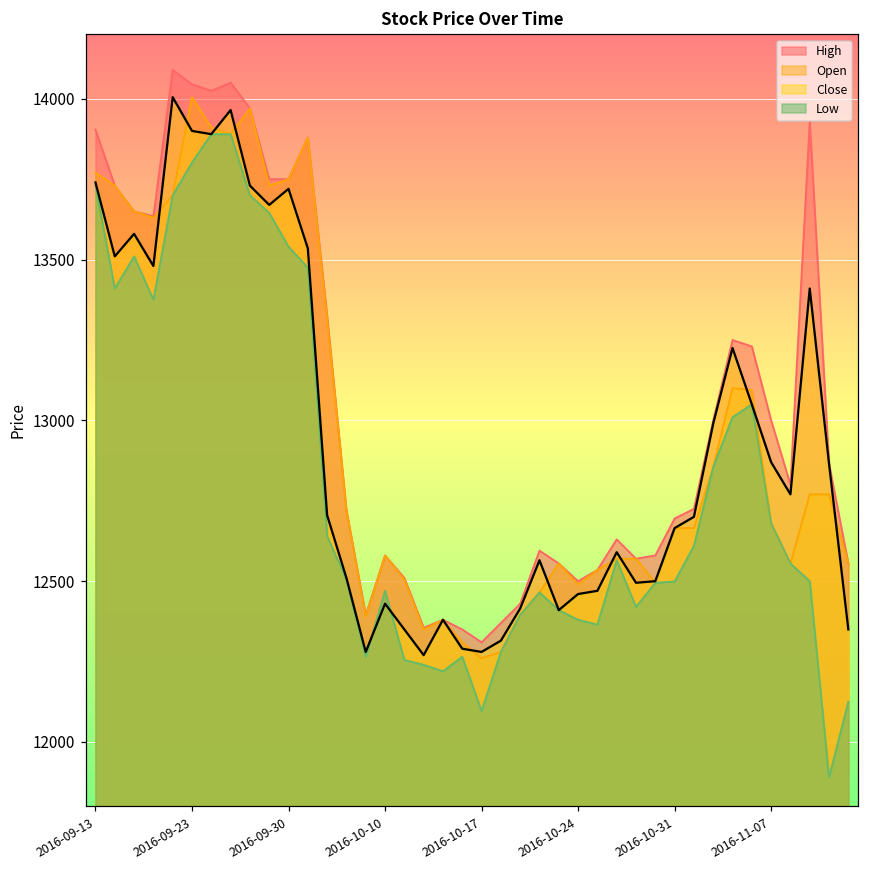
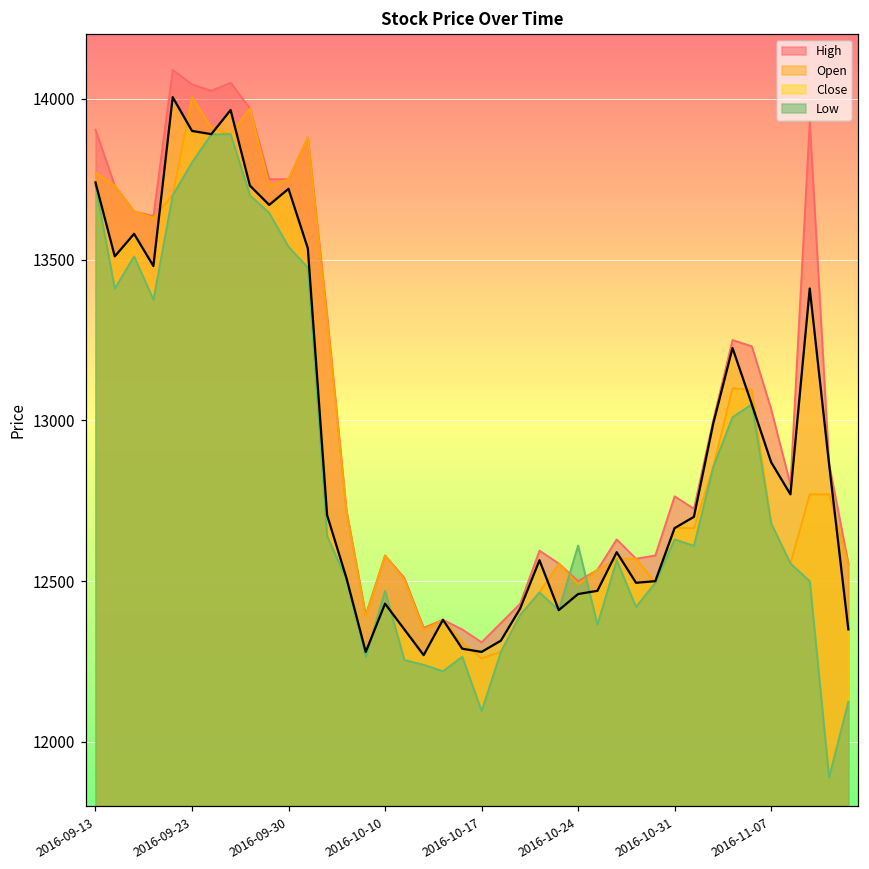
Low, 2016-10-24: 12380 -> 12610
High, 2016-10-31: 12700 -> 12760
Low, 2016-10-31: 12500 -> 12630
High, 2016-11-07: 13000 -> 13040
